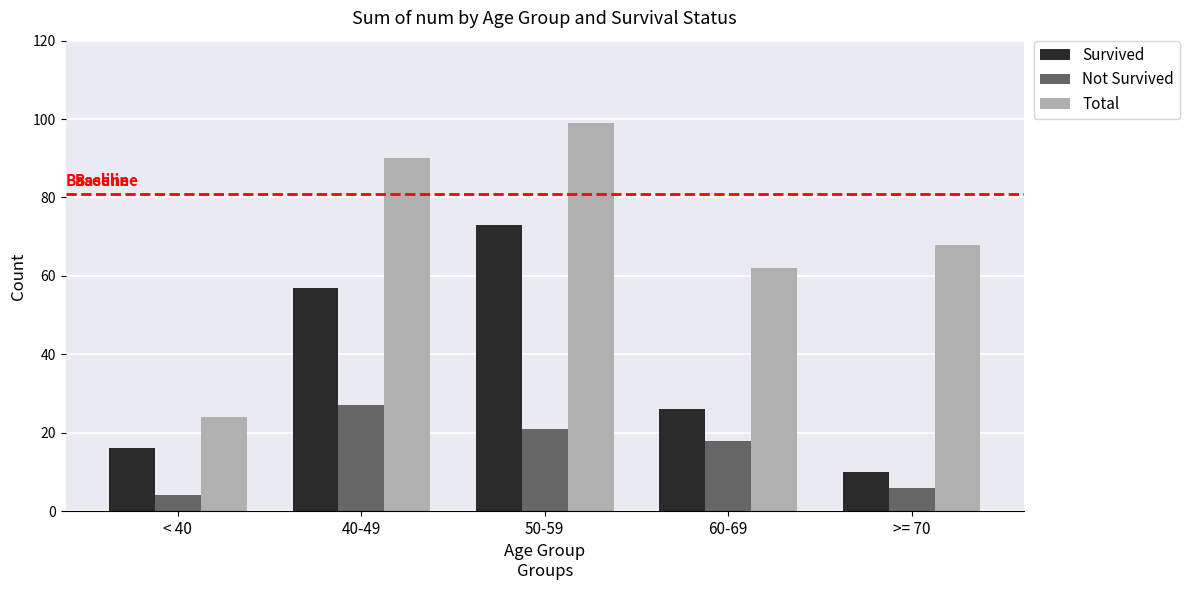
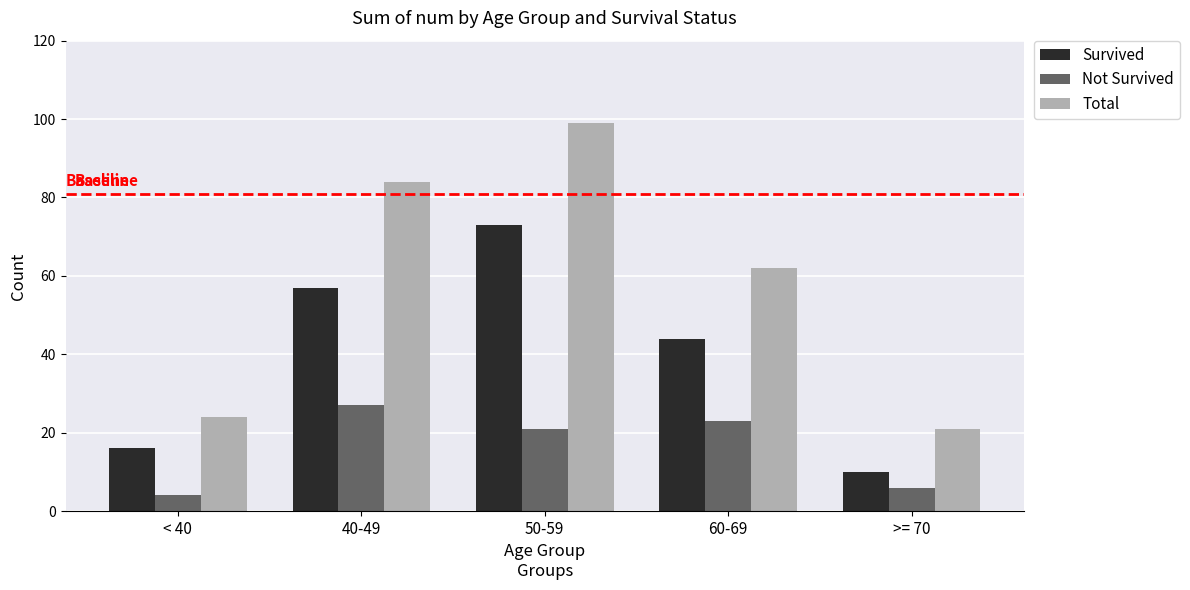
Total, 40-49: 90 -> 84
Survived, 60-69: 26 -> 44
Not Survived, 60-69: 18 -> 23
Total, >= 70: 68 -> 21
